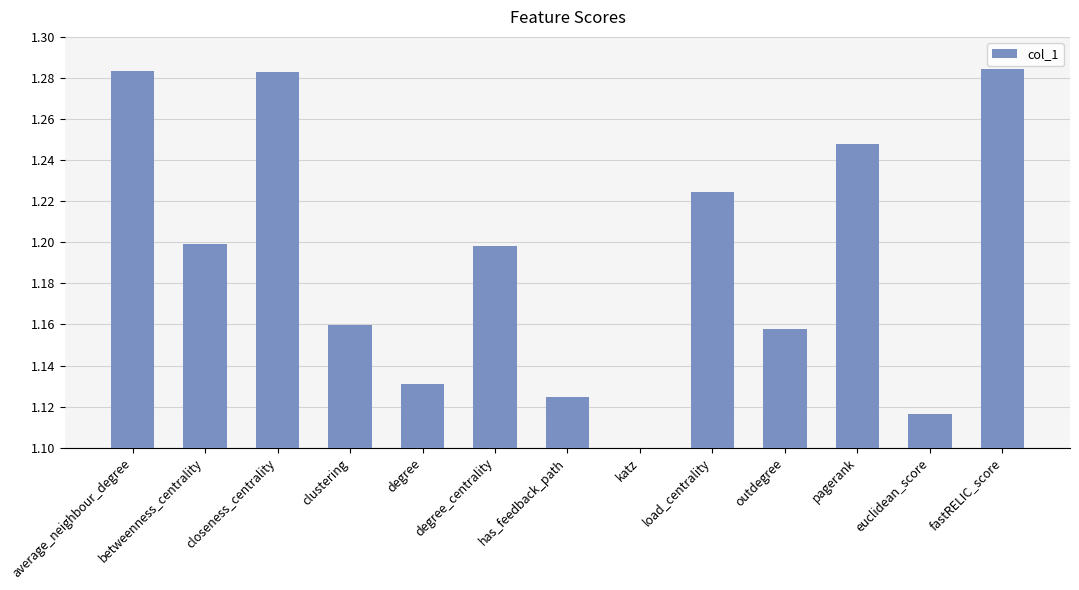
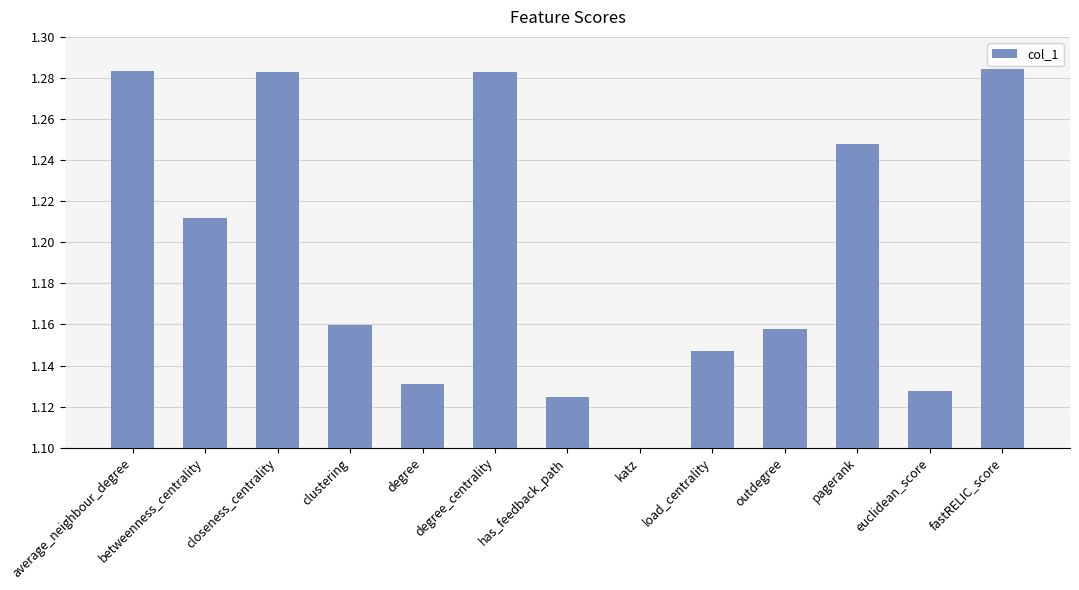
betweenness_centrality: 1.199 -> 1.212
degree_centrality: 1.198 -> 1.283
load_centrality: 1.225 -> 1.147
euclidean_score: 1.117 -> 1.128
